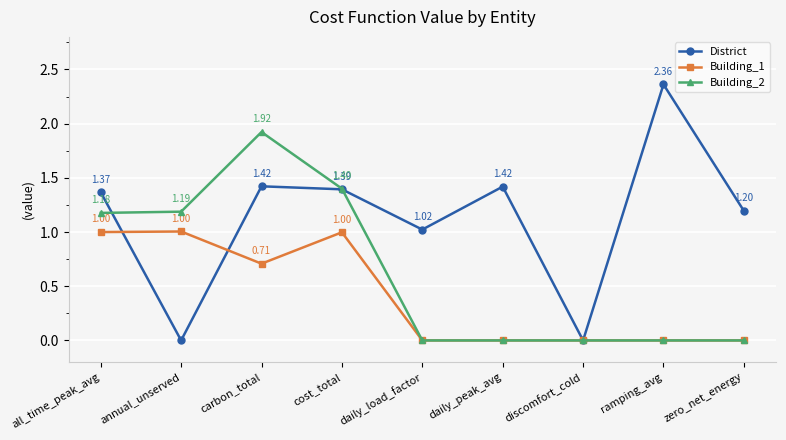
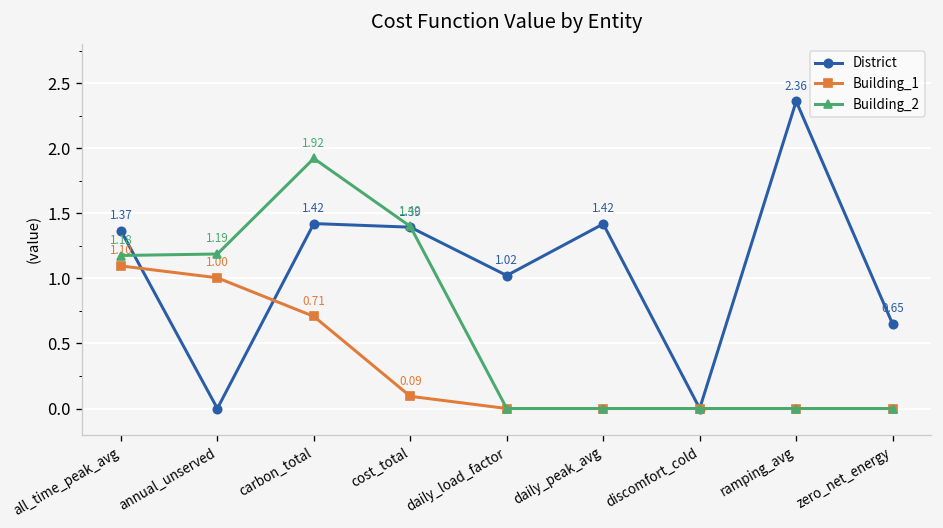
Building_1, all_time_peak_avg: 1.00 -> 1.10
Building_1, cost_total: 1.00 -> 0.09
District, zero_net_energy: 1.20 -> 0.65
